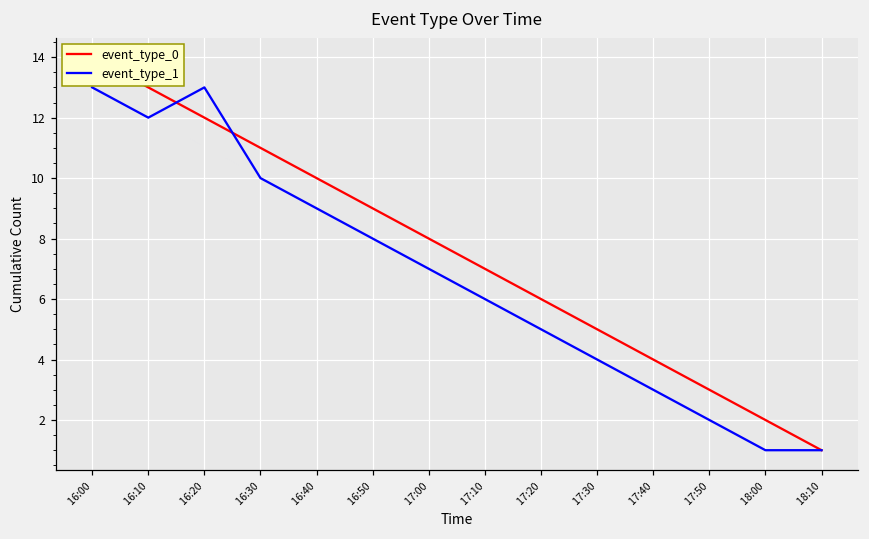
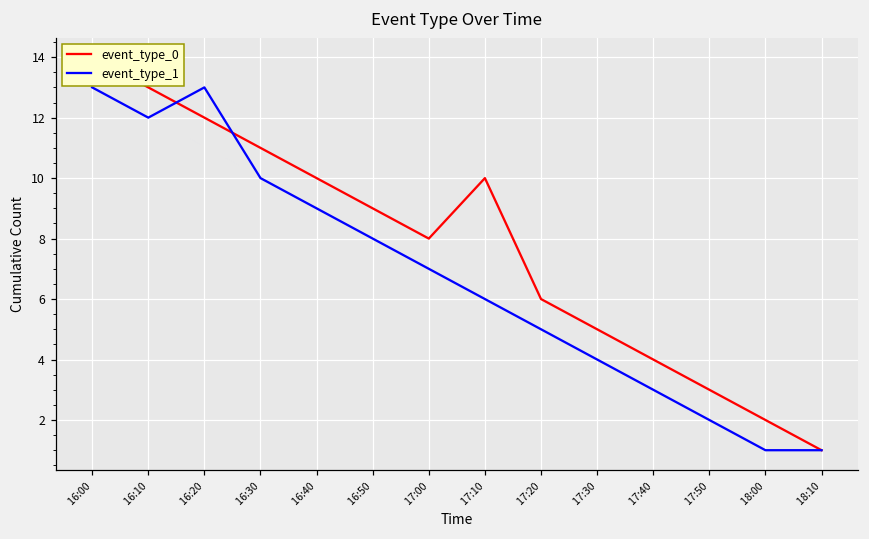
event_type_0, 17:10: 7 -> 10
